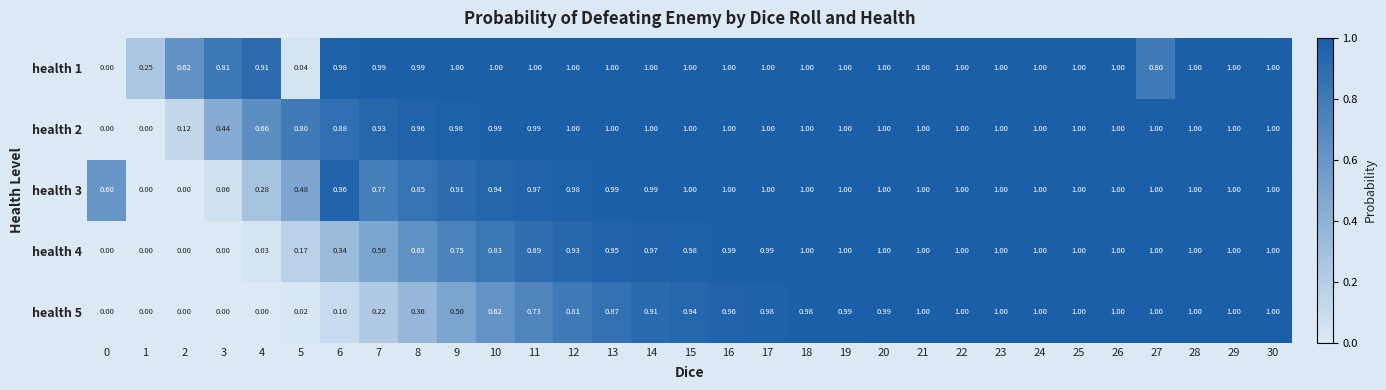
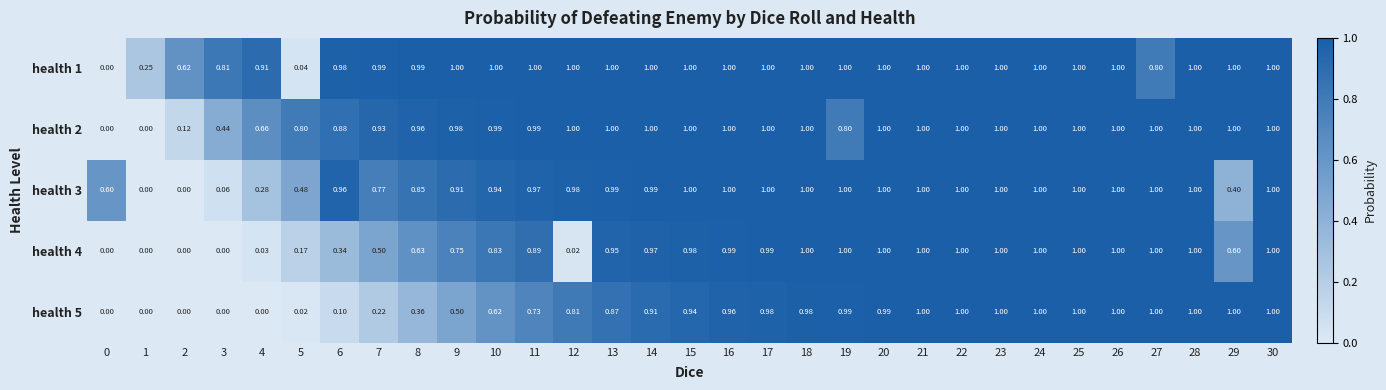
health 2, 19: 1.00 -> 0.80
health 3, 29: 1.00 -> 0.40
health 4, 12: 0.93 -> 0.02
health 4, 29: 1.00 -> 0.60
